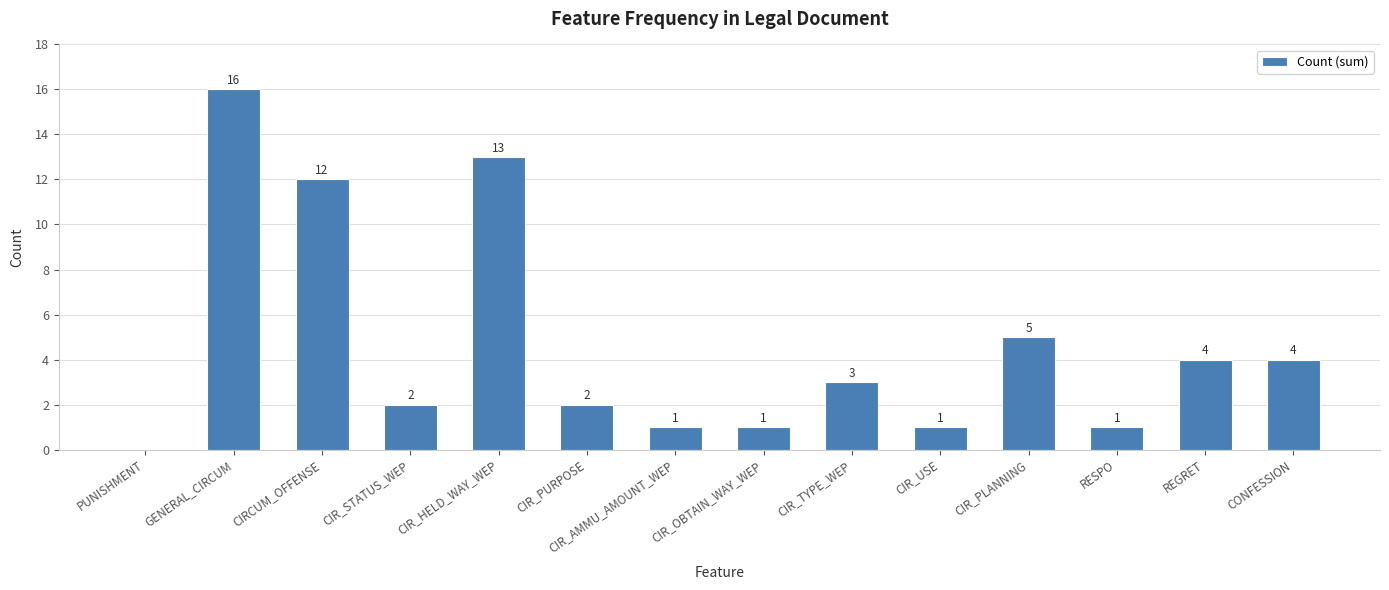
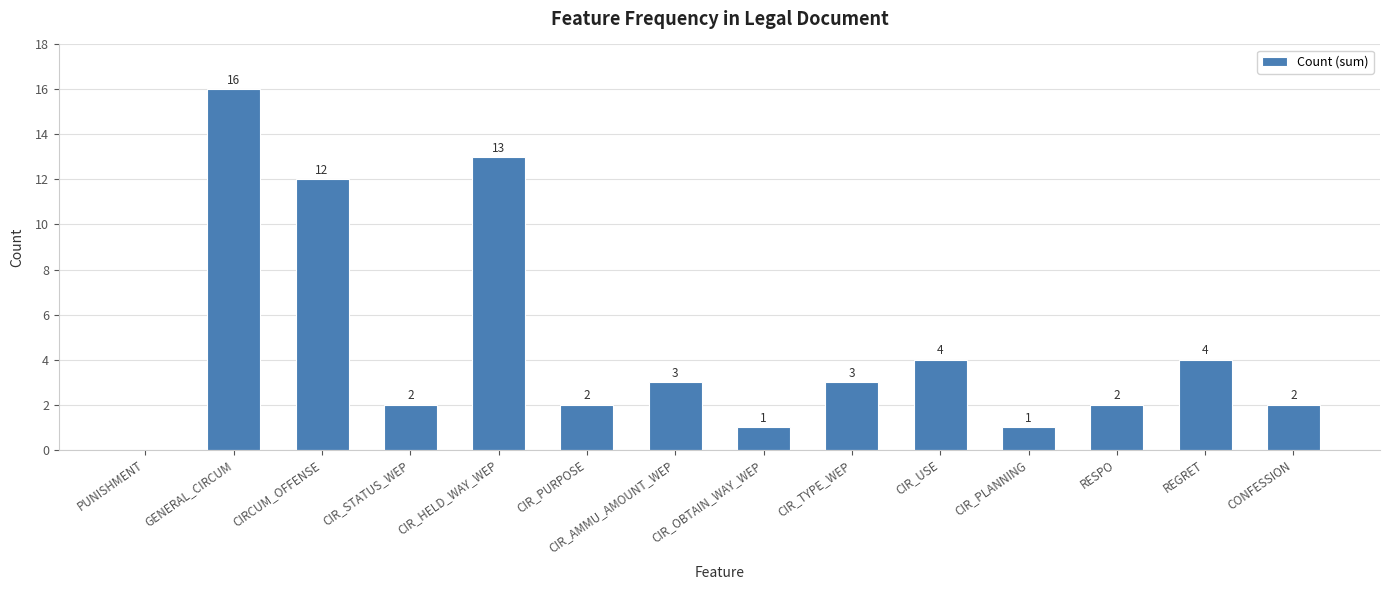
CIR_AMMU_AMOUNT_WEP: 1 -> 3
CIR_USE: 1 -> 4
CIR_PLANNING: 5 -> 1
RESPO: 1 -> 2
CONFESSION: 4 -> 2
